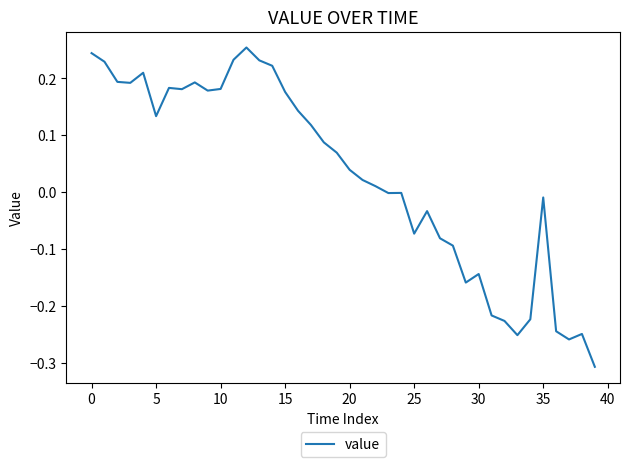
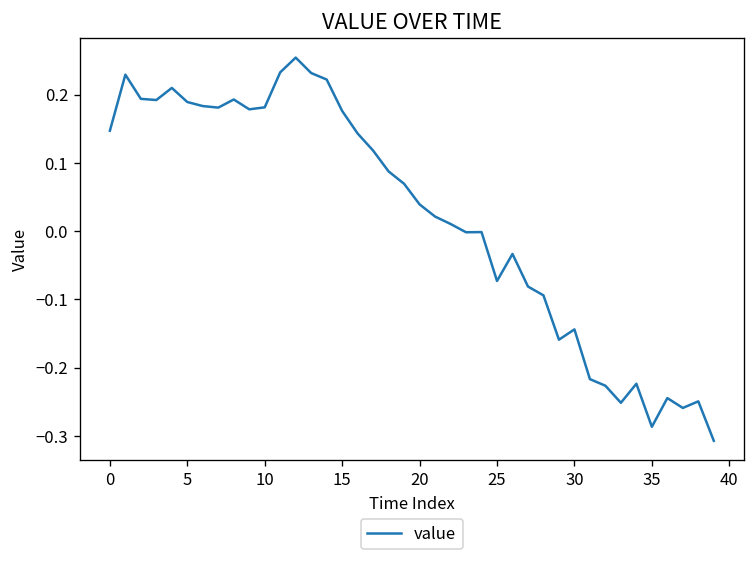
0: 0.24 -> 0.15
5: 0.13 -> 0.19
35: -0.01 -> -0.29
